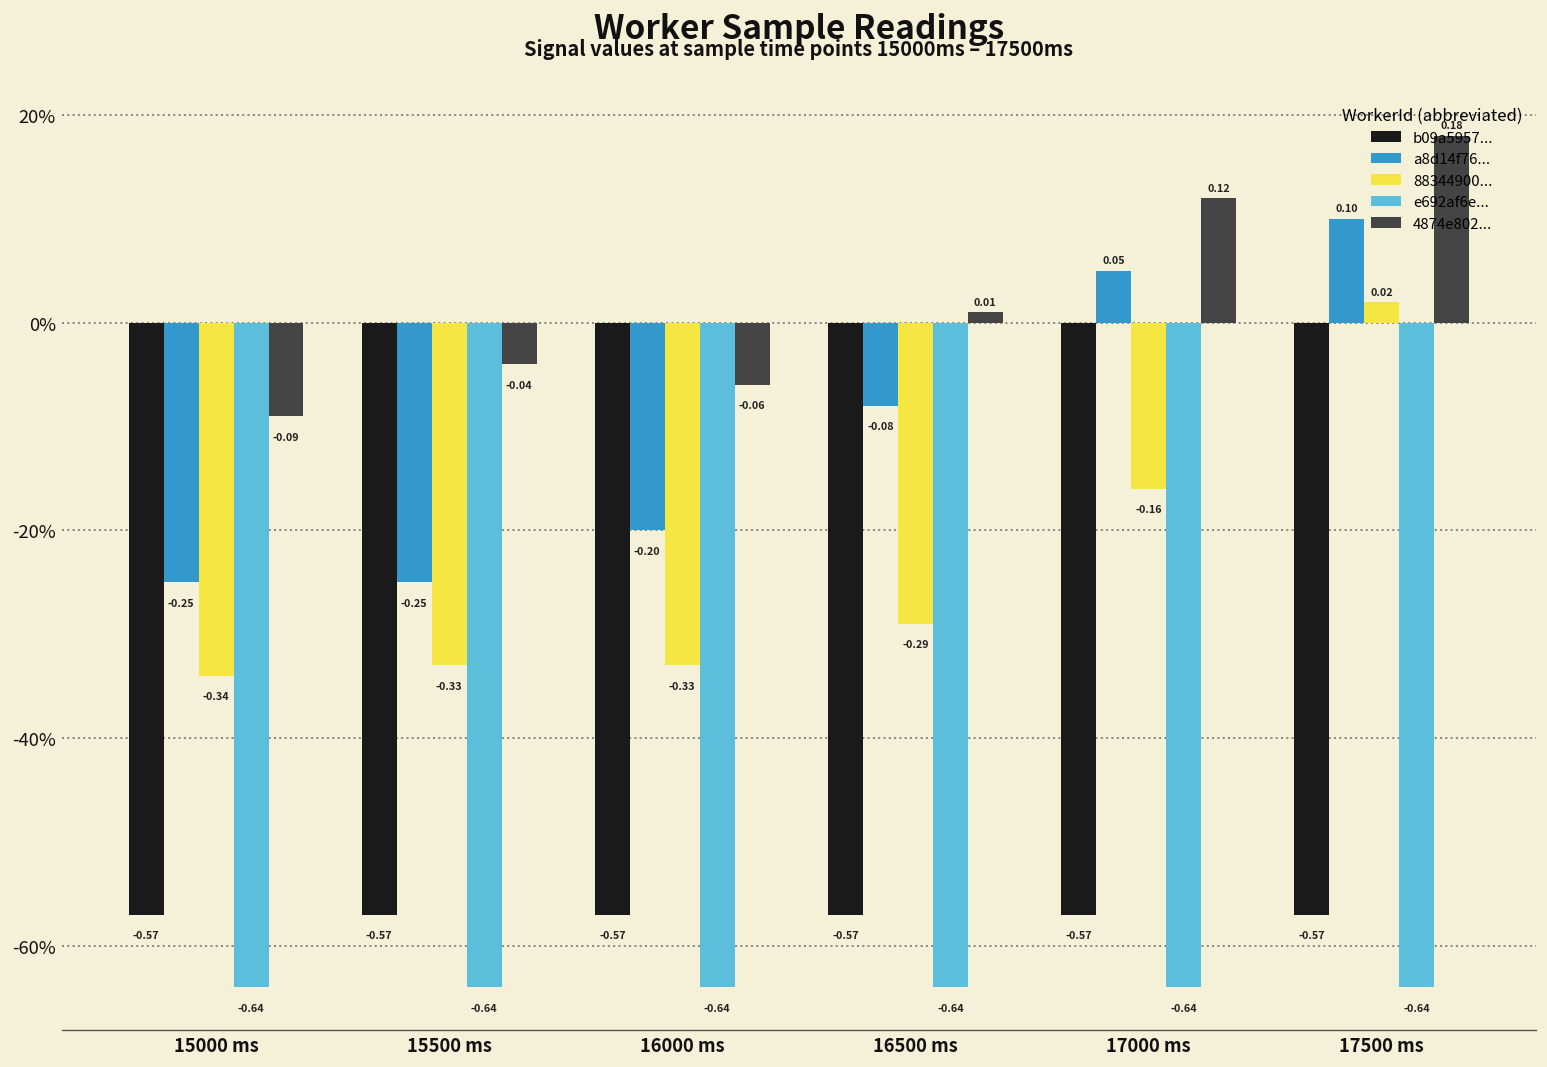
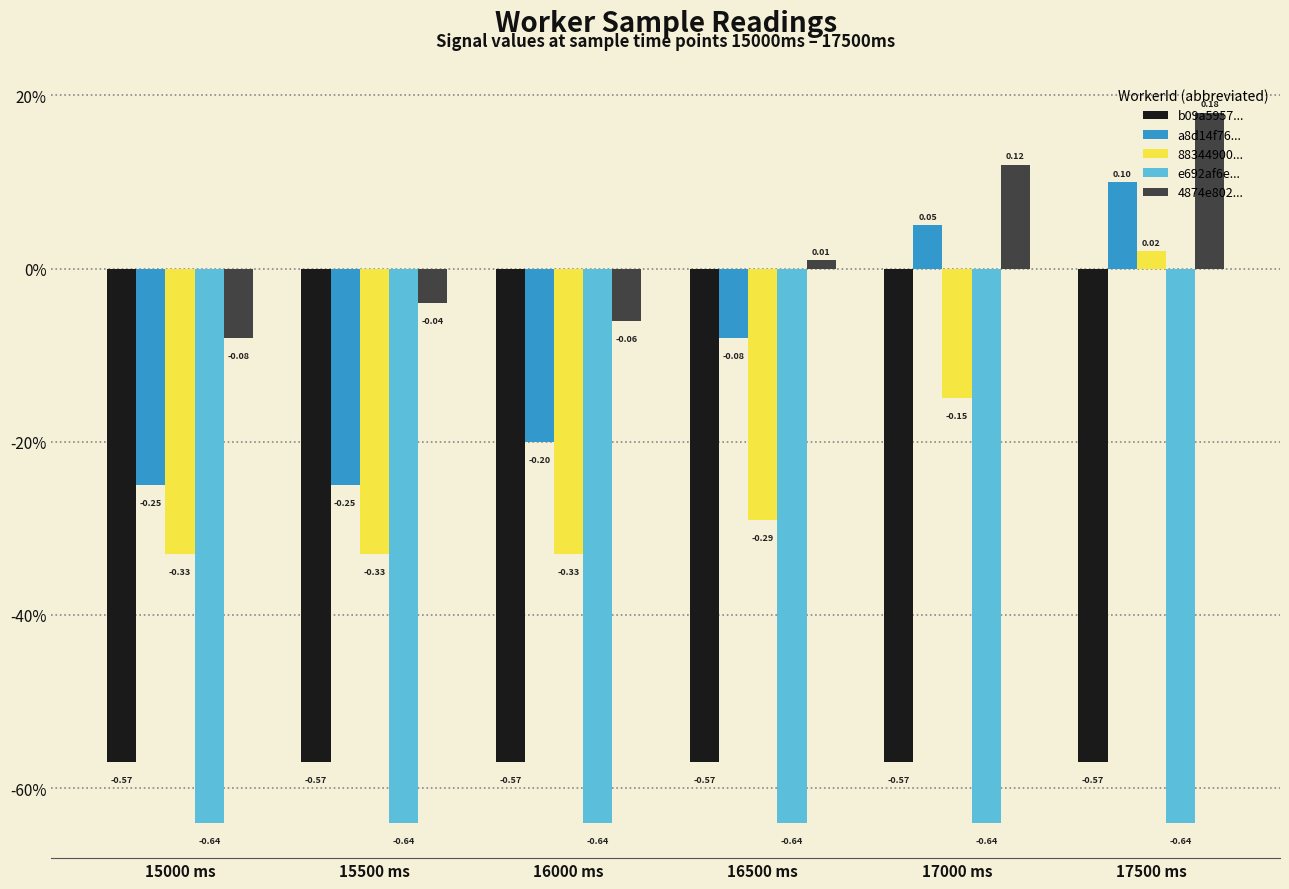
88344900..., 15000 ms: -0.34 -> -0.33
4874e802..., 15000 ms: -0.09 -> -0.08
88344900..., 17000 ms: -0.16 -> -0.15
